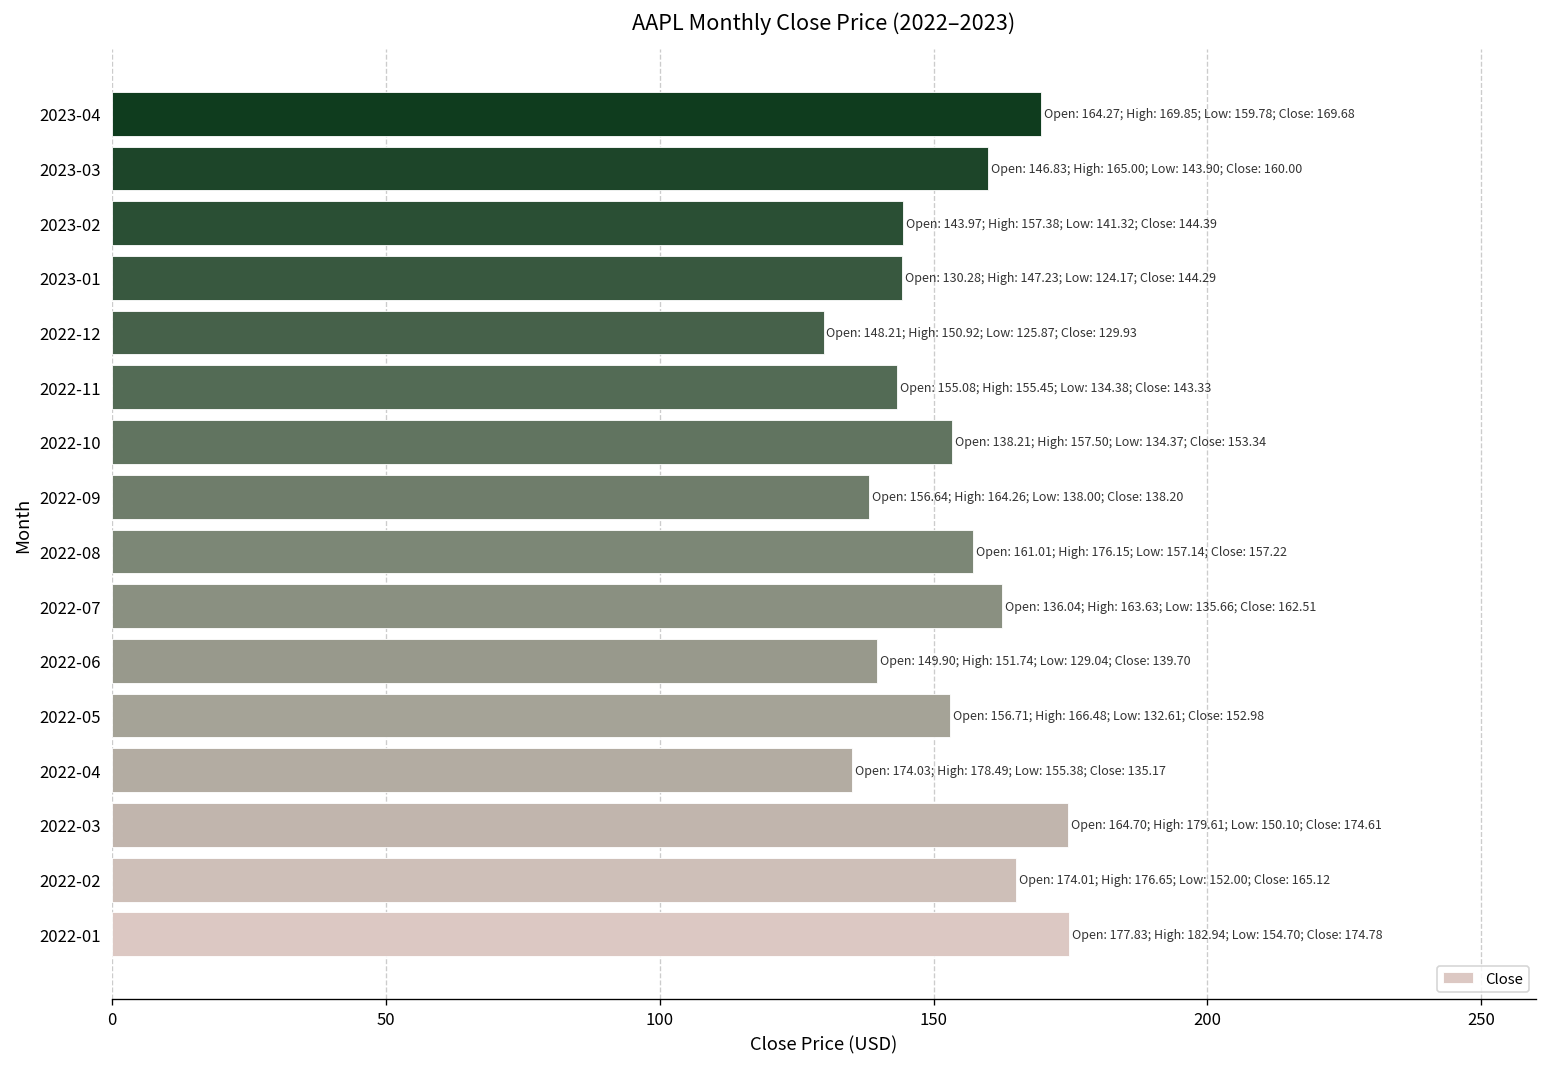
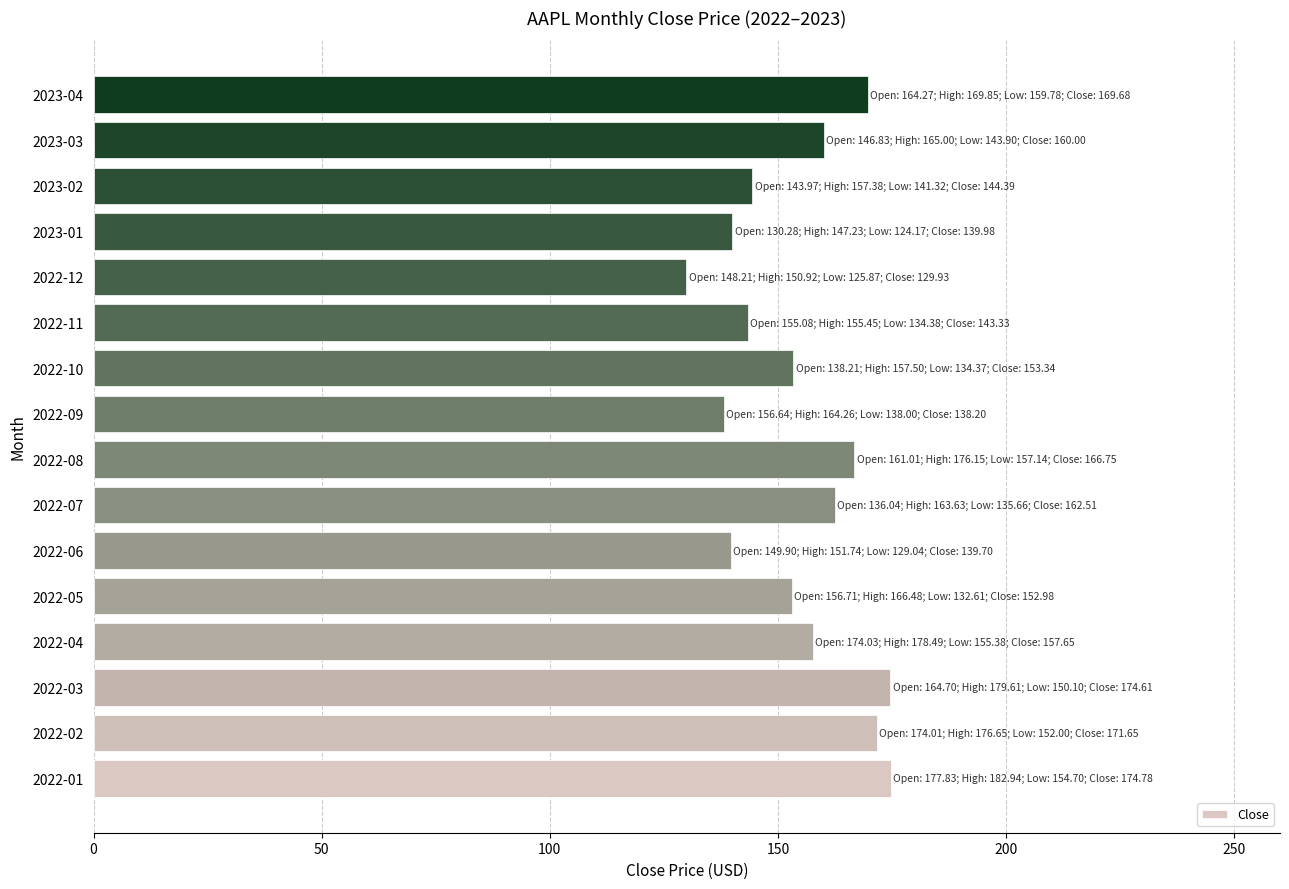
2023-01: 144.29 -> 139.98
2022-08: 157.22 -> 166.75
2022-04: 135.17 -> 157.65
2022-02: 165.12 -> 171.65
